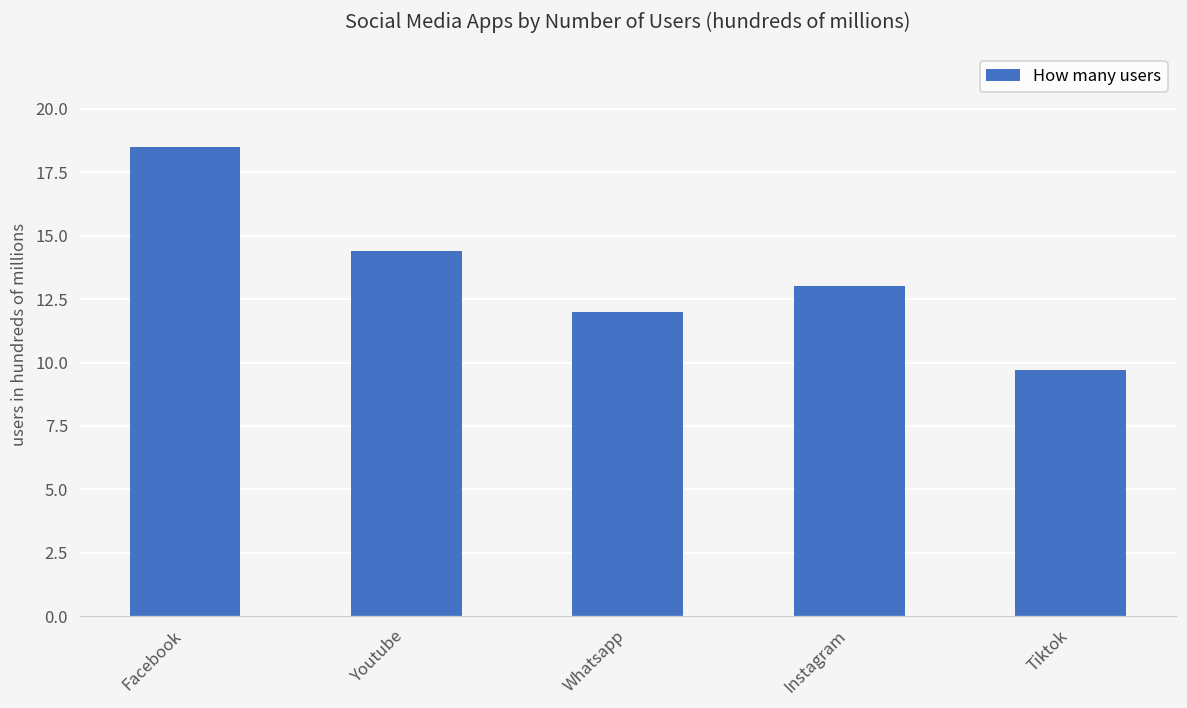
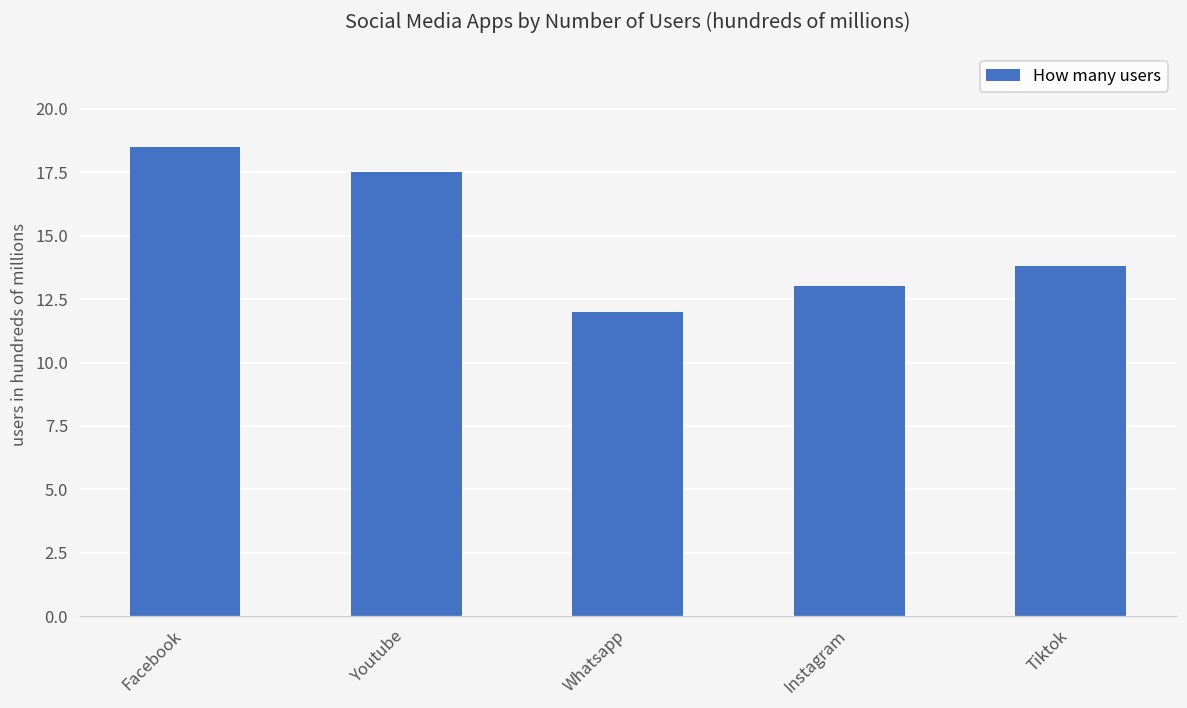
Youtube: 14.4 -> 17.5
Tiktok: 9.7 -> 13.8
